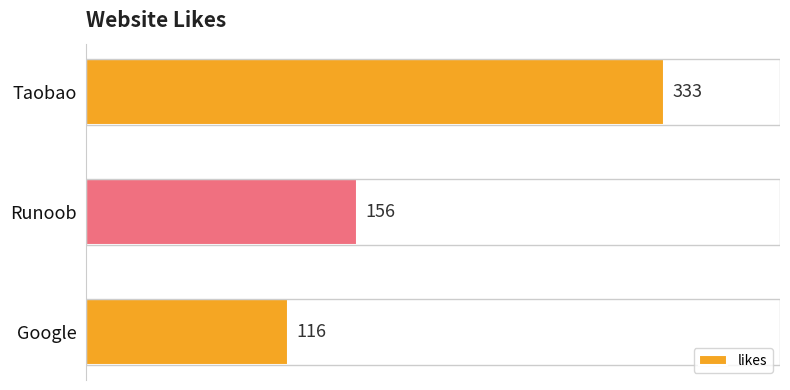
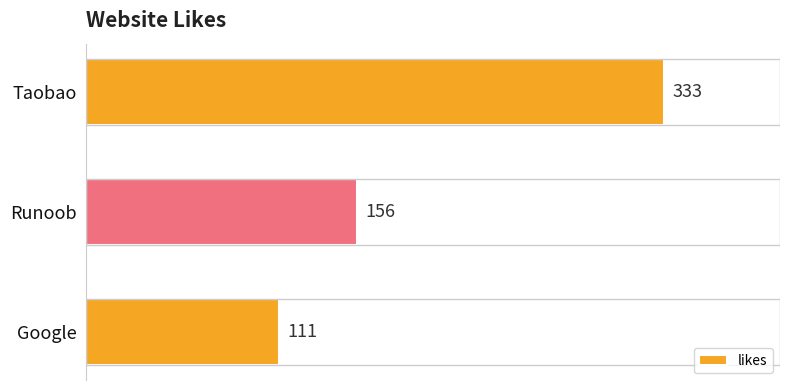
Google: 116 -> 111
